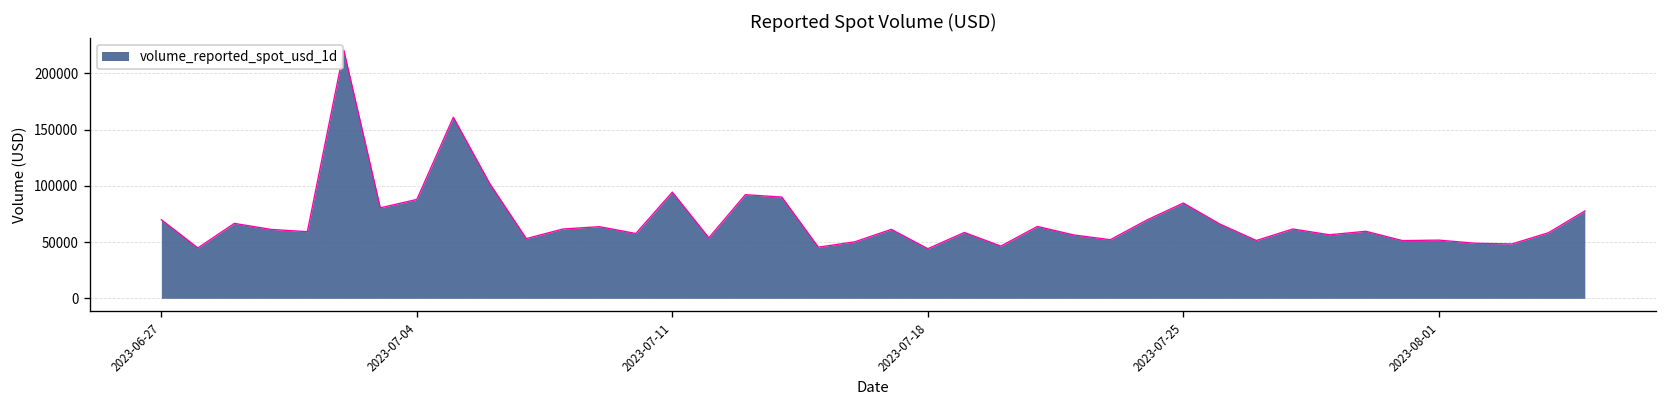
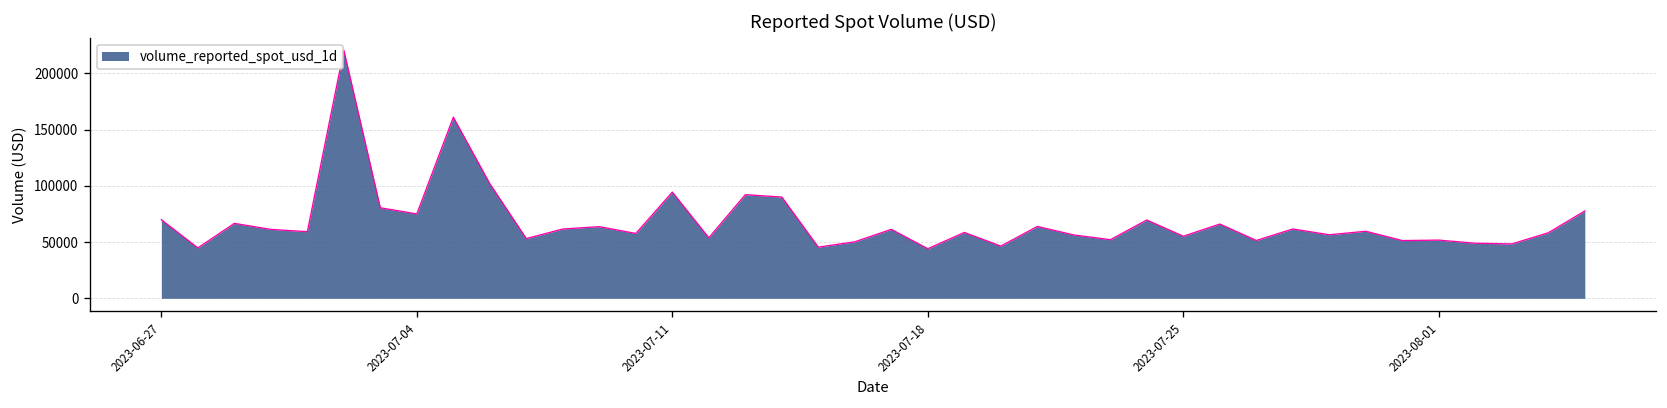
2023-07-04: 90000 -> 80000
2023-07-25: 80000 -> 60000
